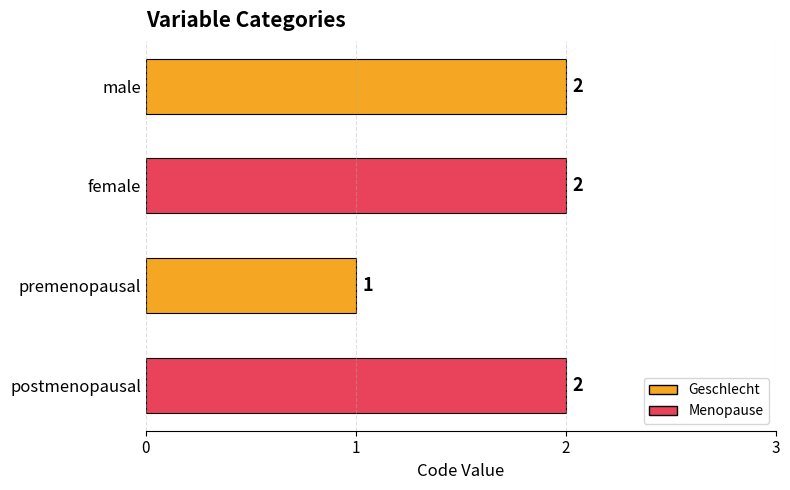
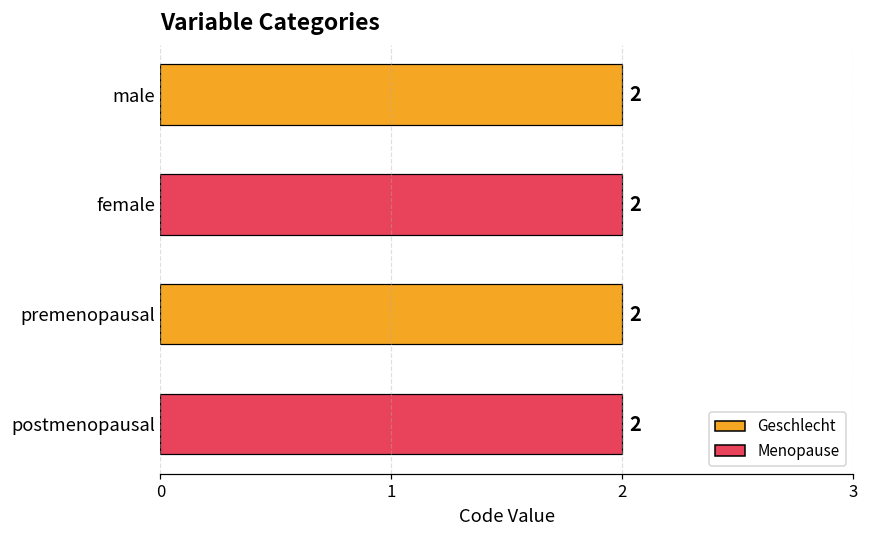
premenopausal: 1 -> 2
